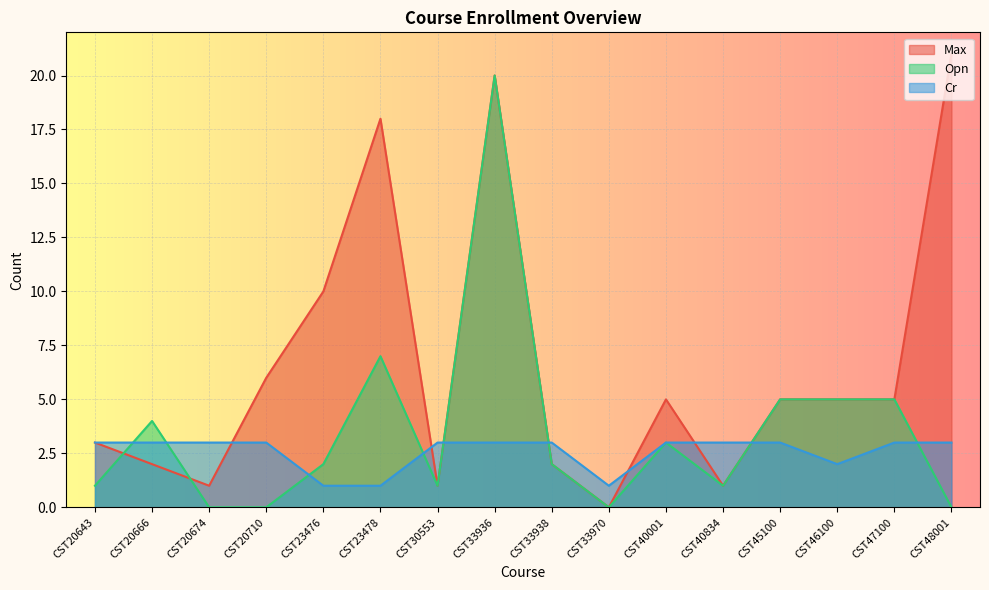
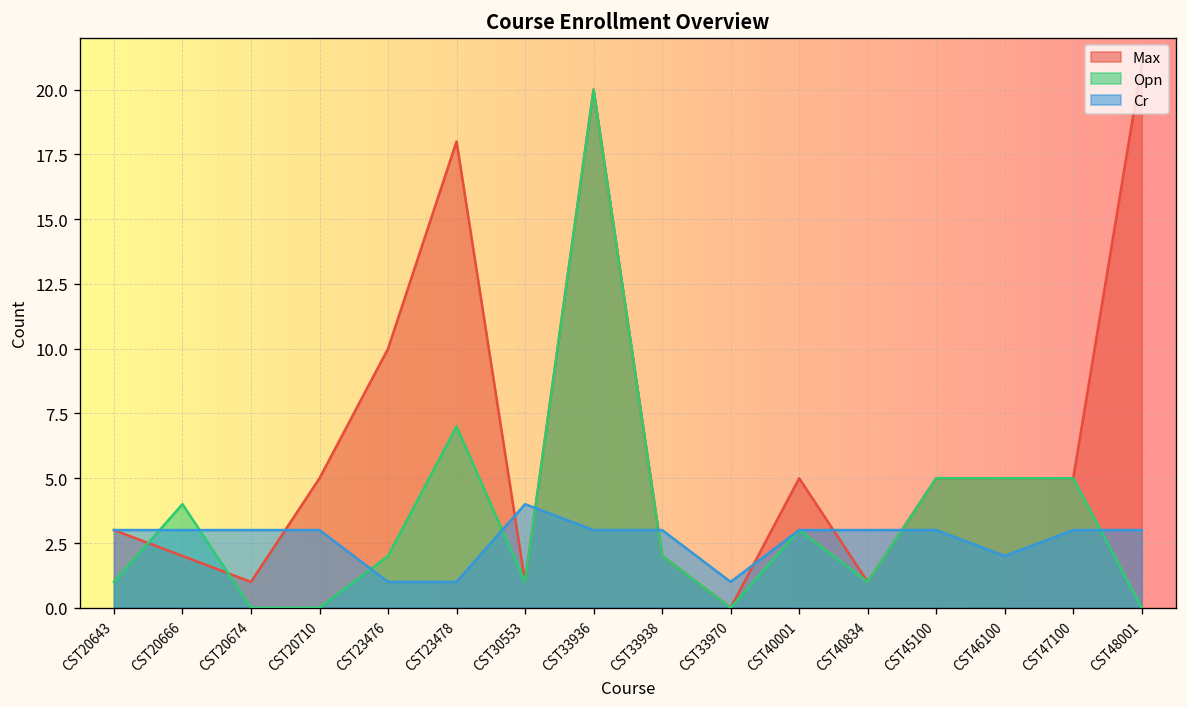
Max, CST20710: 6 -> 5
Cr, CST30553: 3 -> 4
